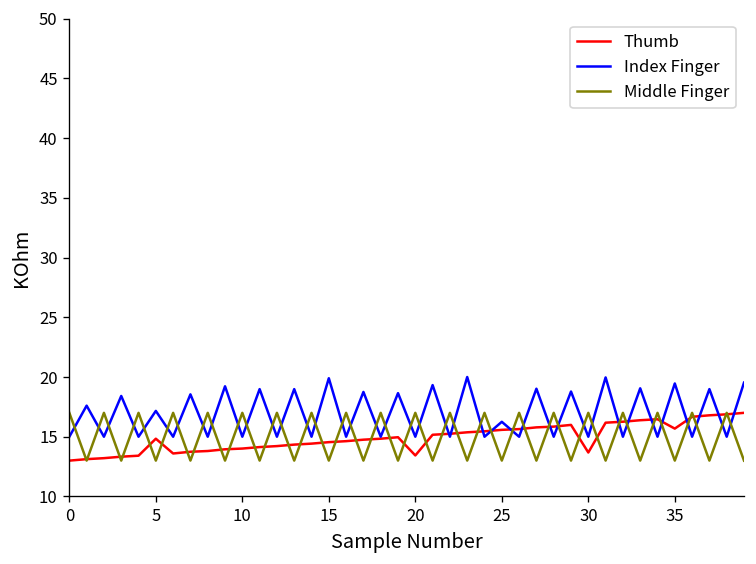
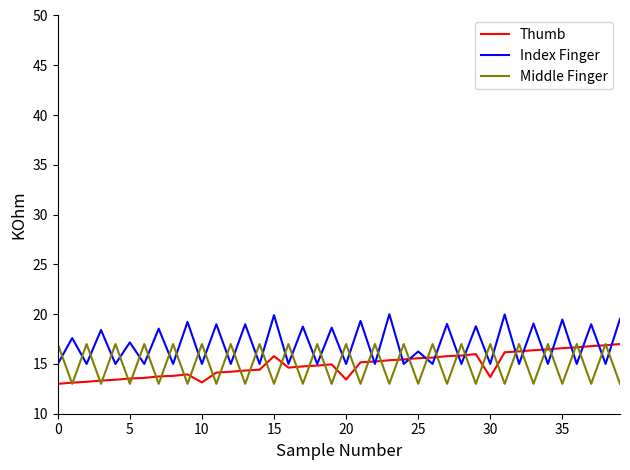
Thumb, 5: 15 -> 14
Thumb, 10: 14 -> 13
Thumb, 15: 15 -> 16
Thumb, 35: 16 -> 17
